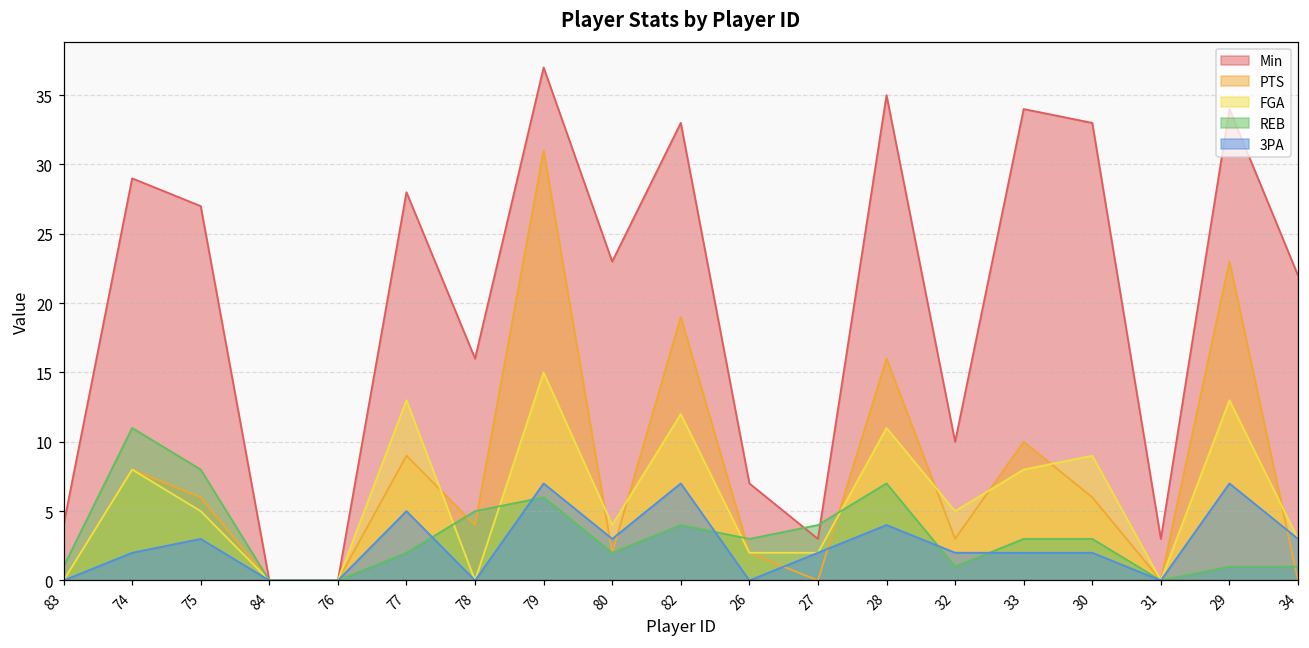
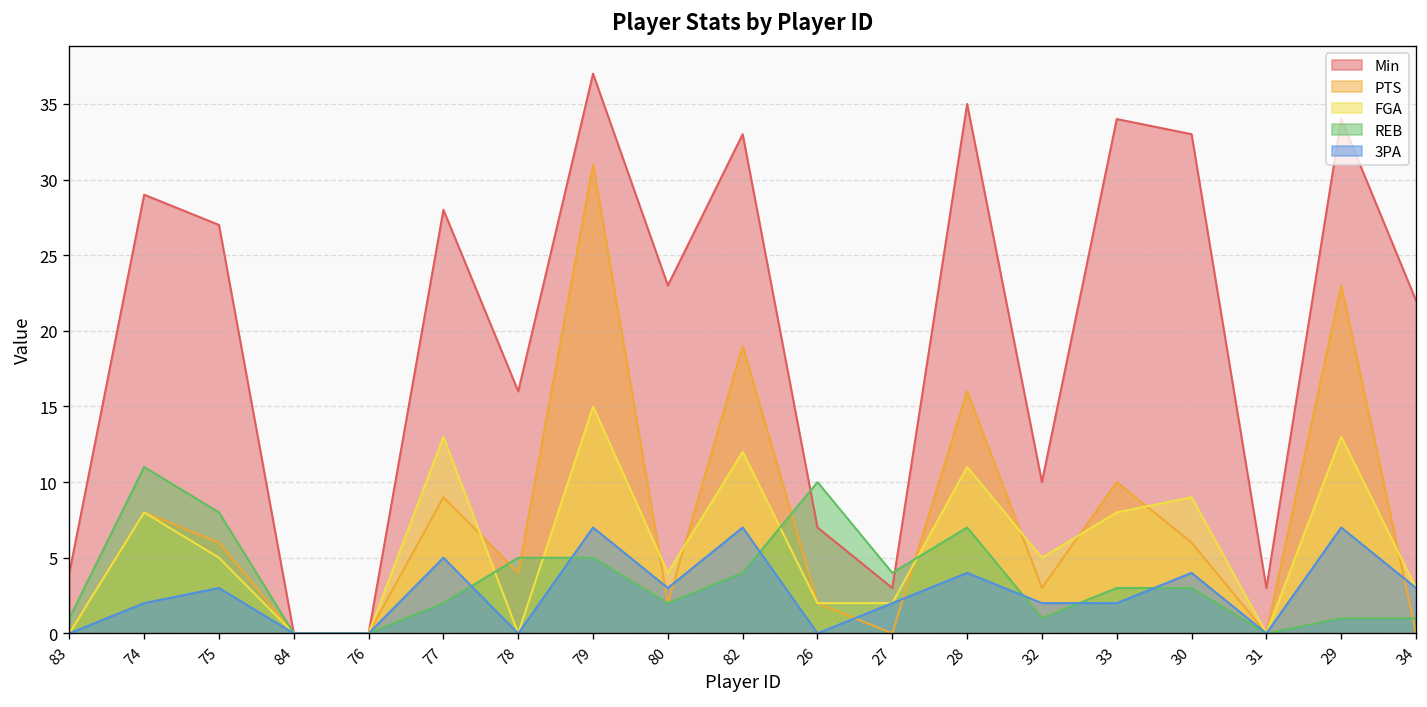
REB, 79: 6 -> 5
REB, 26: 3 -> 10
3PA, 30: 2 -> 4
